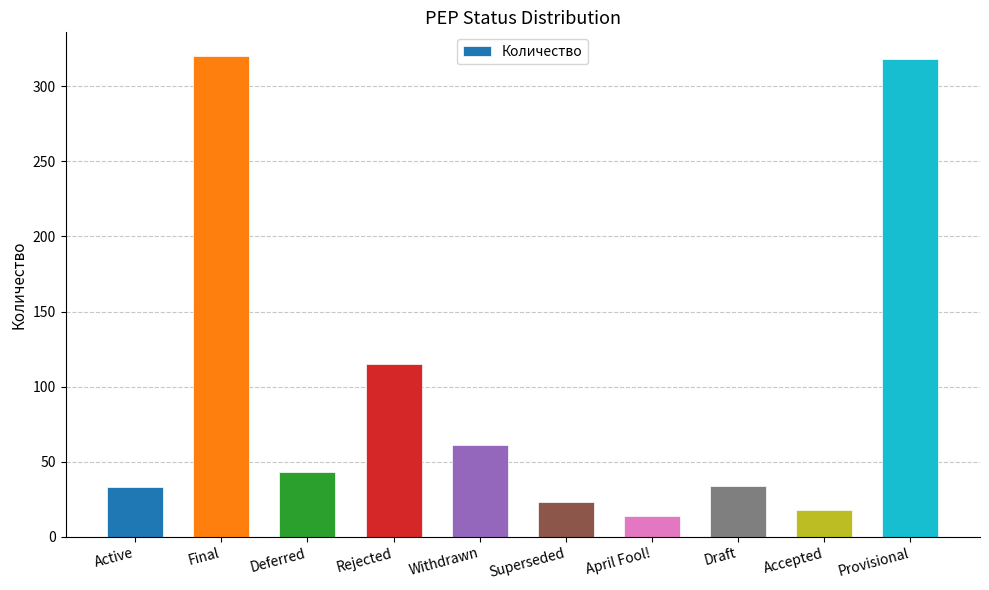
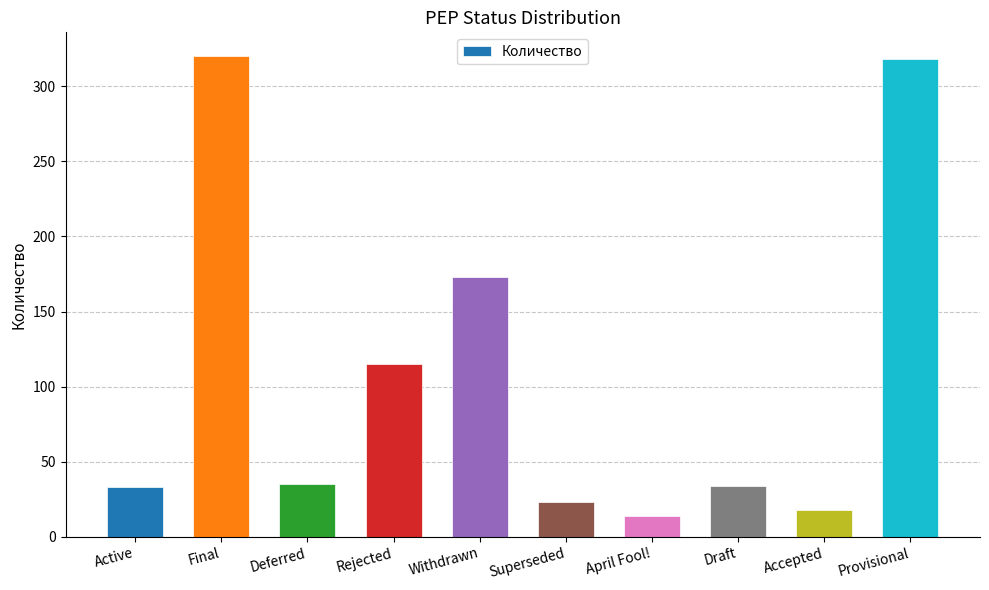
Deferred: 43 -> 35
Withdrawn: 61 -> 173
